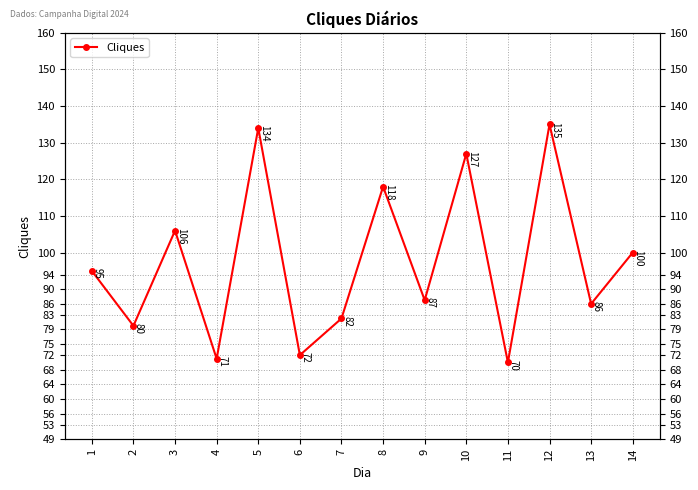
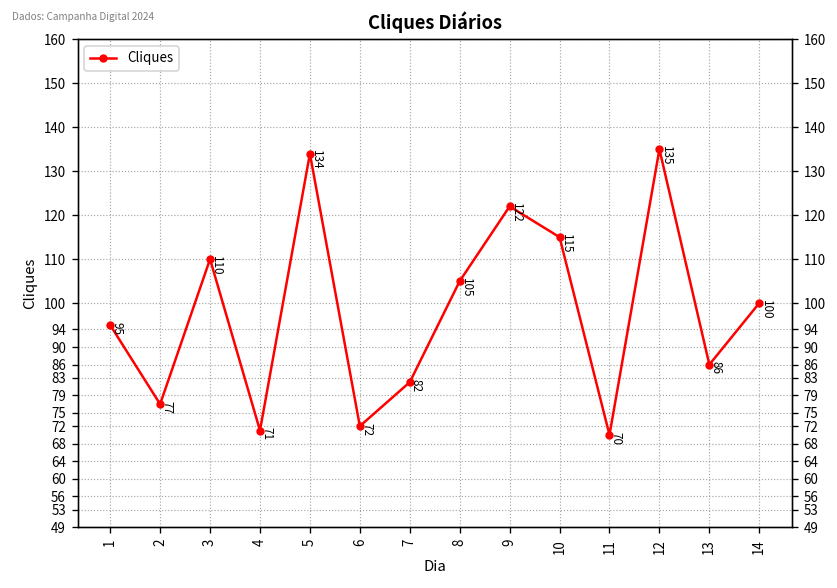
2: 80 -> 77
3: 106 -> 110
8: 118 -> 105
9: 87 -> 122
10: 127 -> 115
